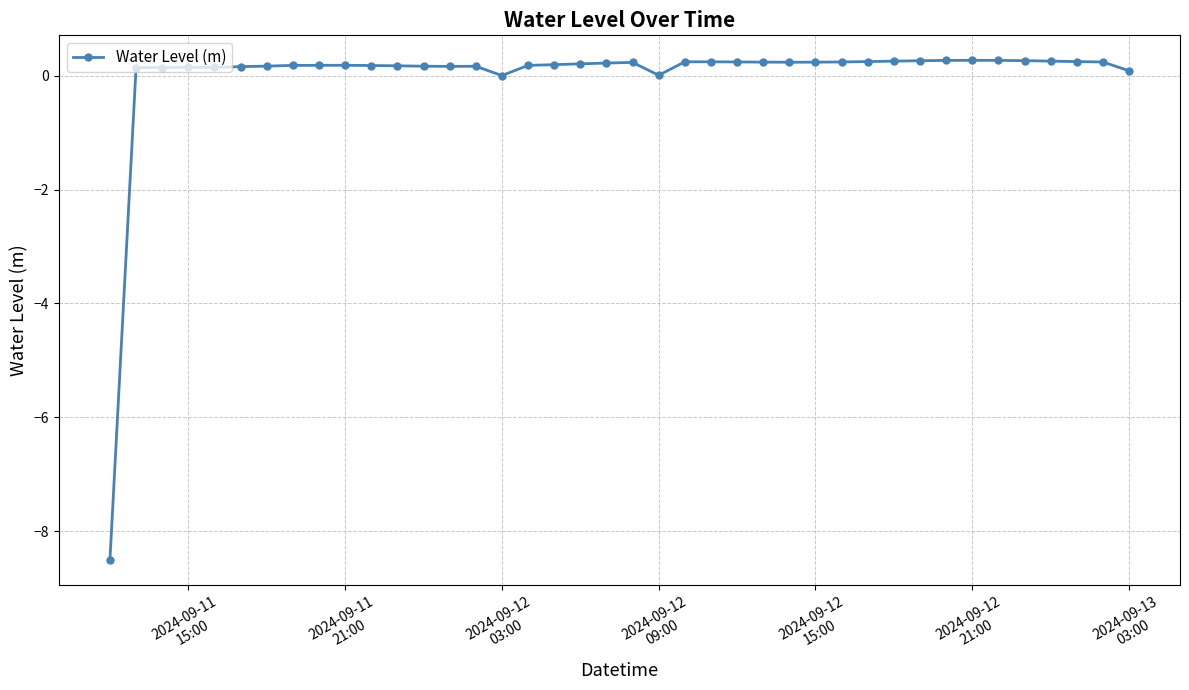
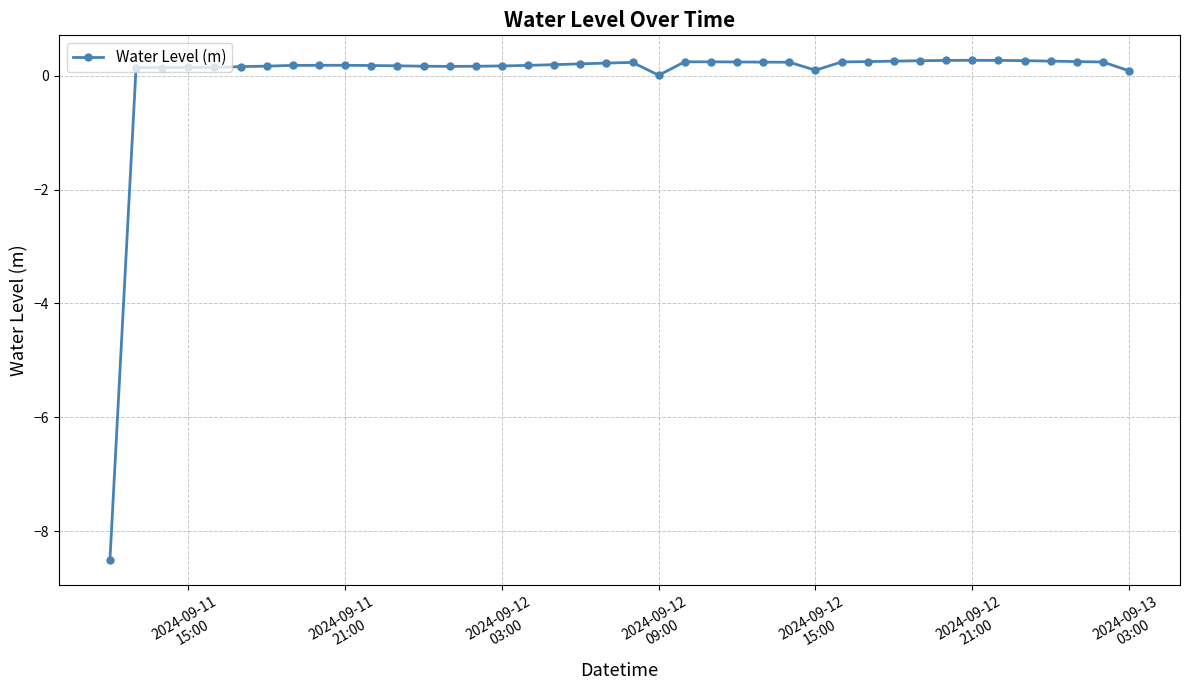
2024-09-12 03:00: 0.0 -> 0.2
2024-09-12 15:00: 0.2 -> 0.1
